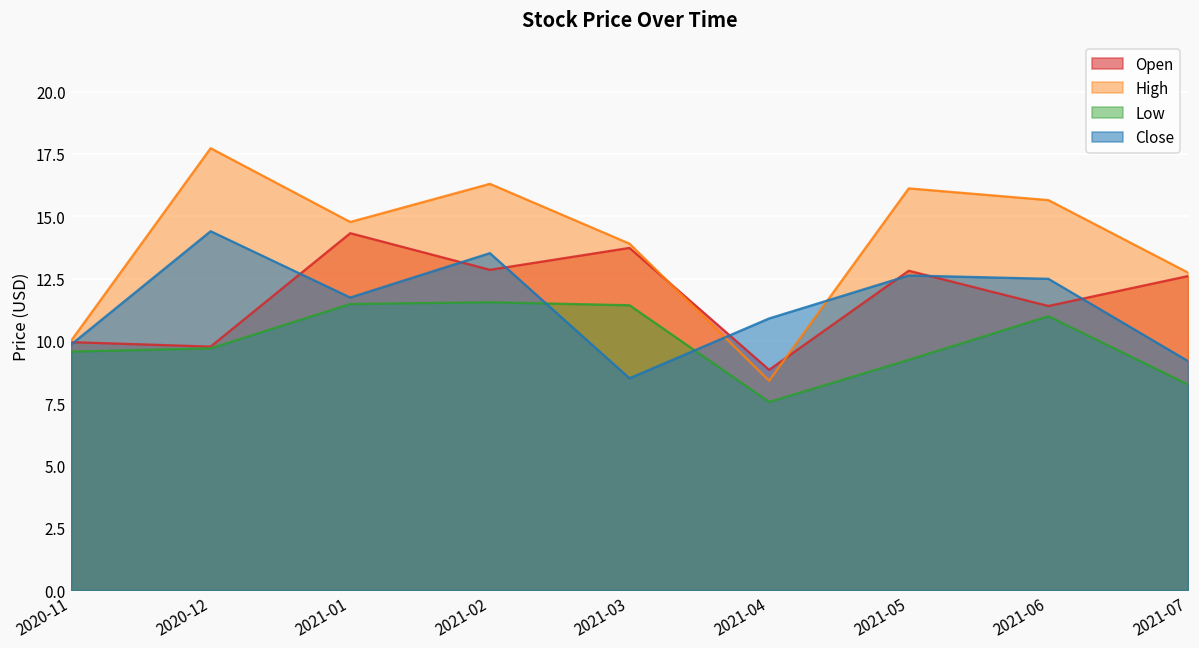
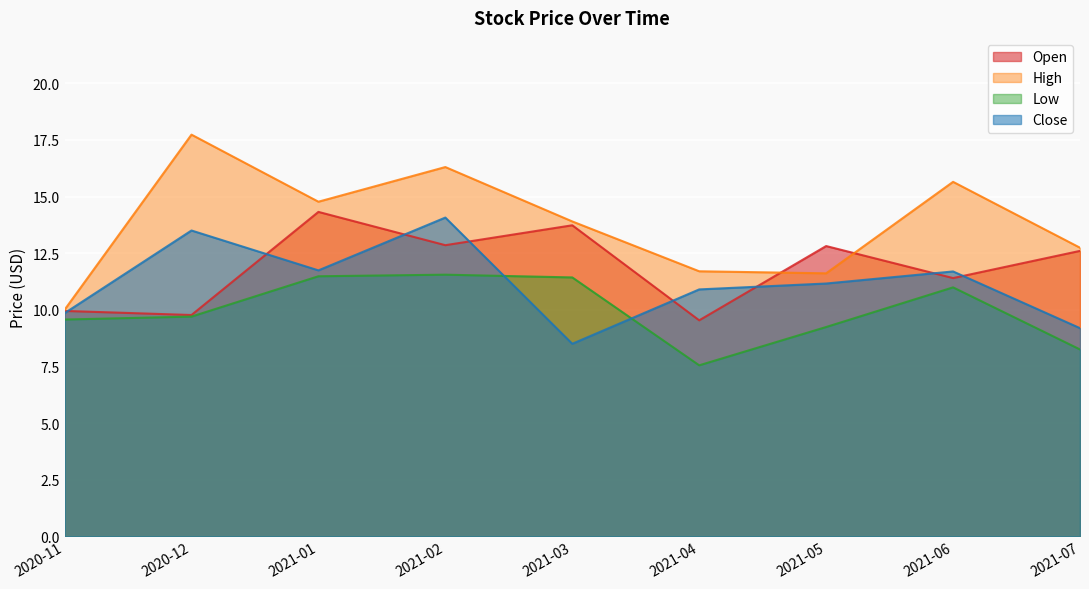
Close, 2020-12: 14.4 -> 13.5
Close, 2021-02: 13.5 -> 14.1
Open, 2021-04: 8.8 -> 9.5
High, 2021-04: 8.4 -> 11.7
High, 2021-05: 16.1 -> 11.6
Close, 2021-05: 12.6 -> 11.2
Close, 2021-06: 12.5 -> 11.7
